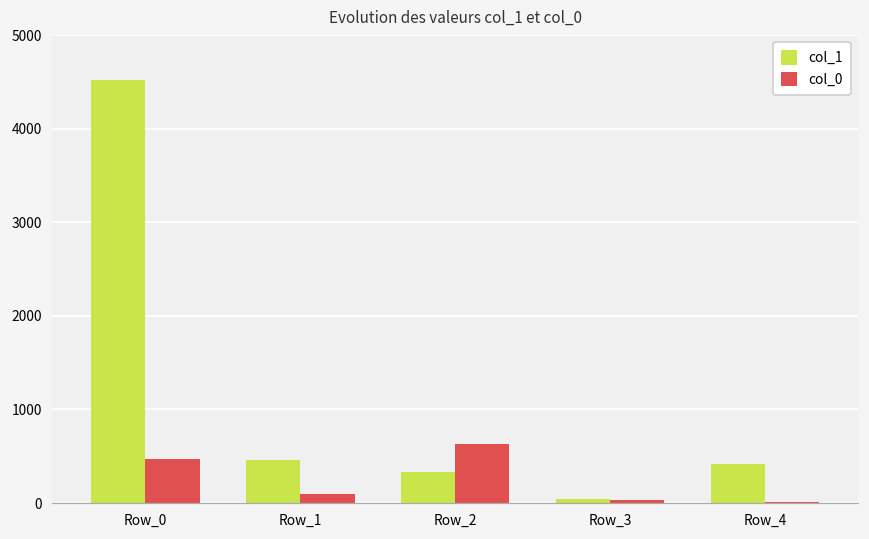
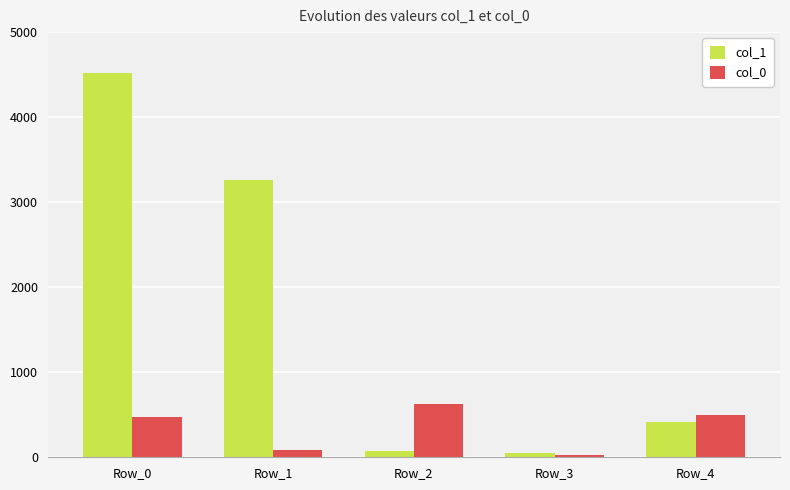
col_1, Row_1: 500 -> 3300
col_1, Row_2: 300 -> 100
col_0, Row_4: 0 -> 500
